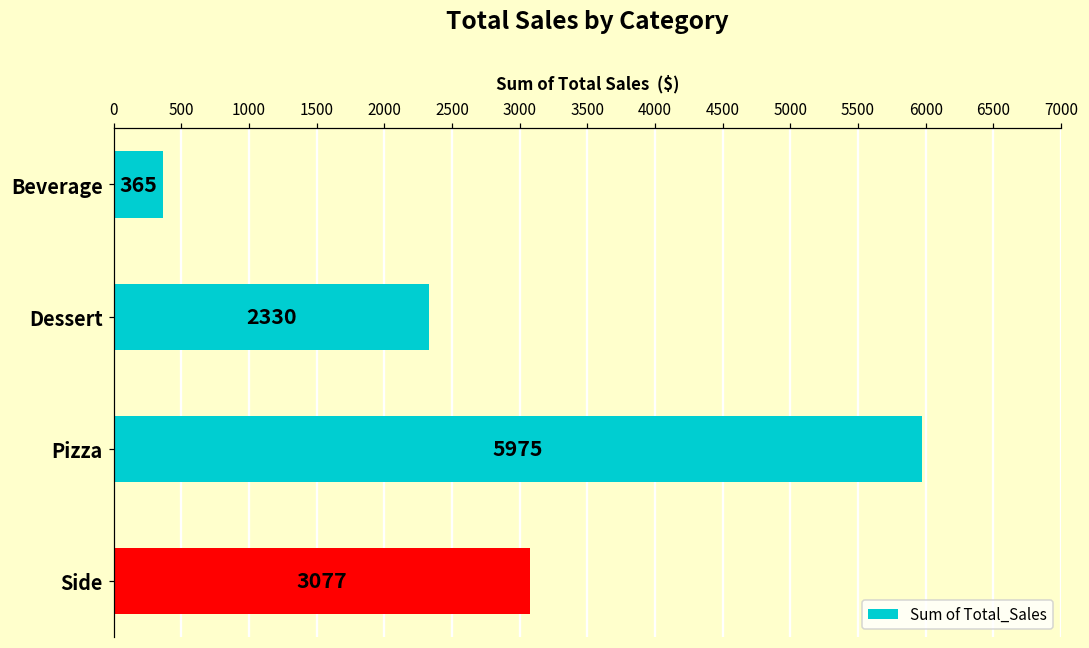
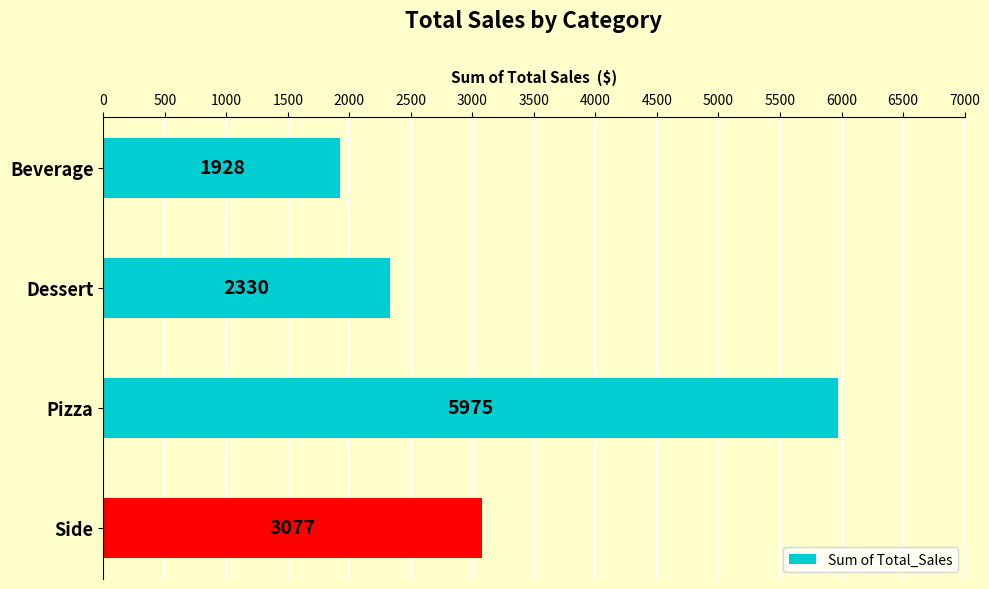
Beverage: 365 -> 1928
